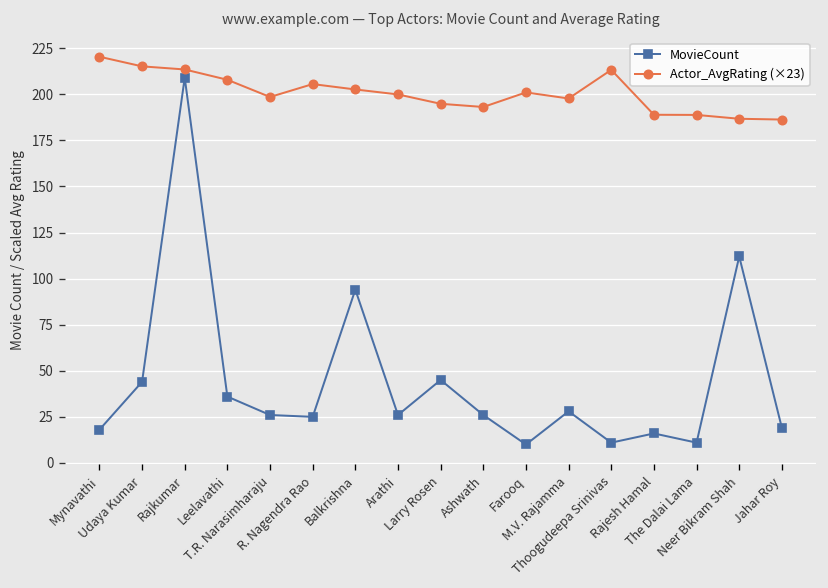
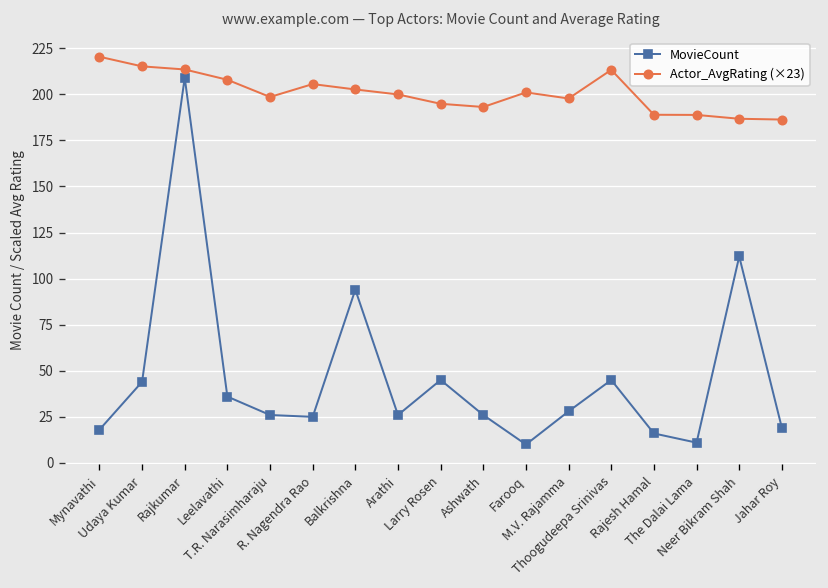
MovieCount, Thoogudeepa Srinivas: 11 -> 45
